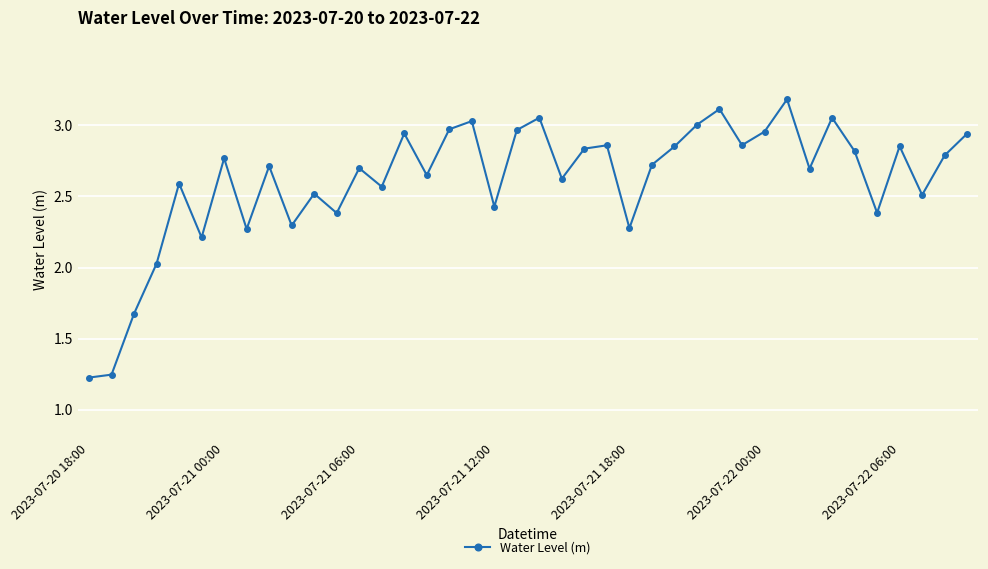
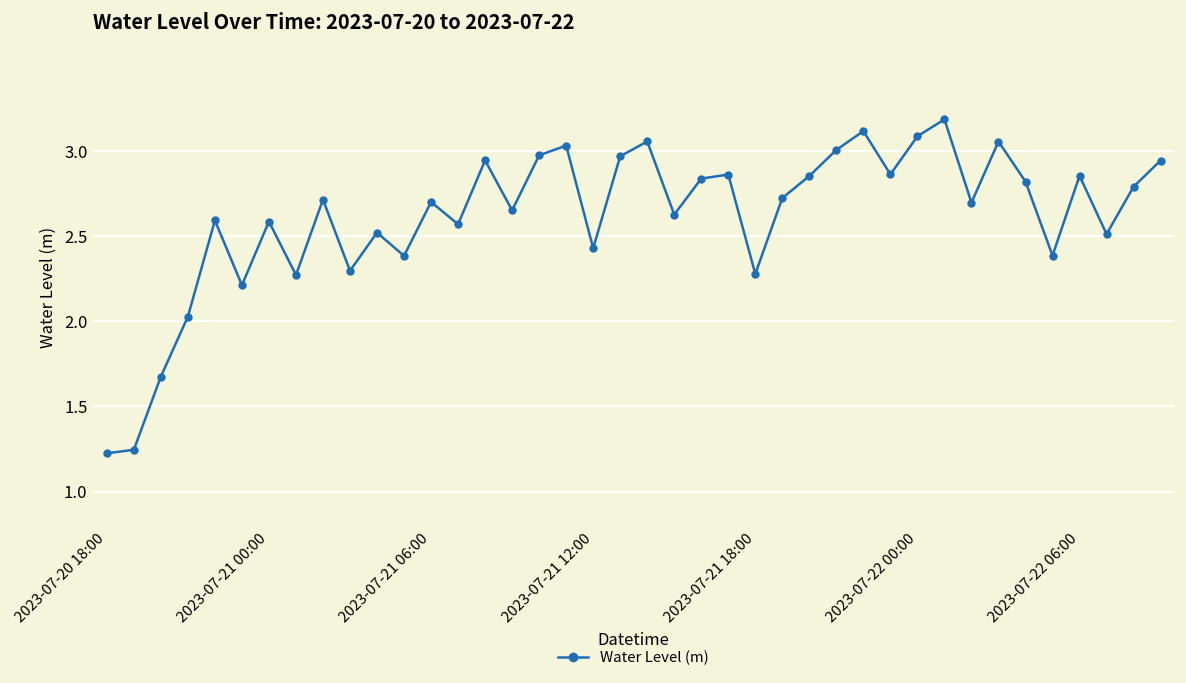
2023-07-21 00:00: 2.77 -> 2.58
2023-07-22 00:00: 2.96 -> 3.08
